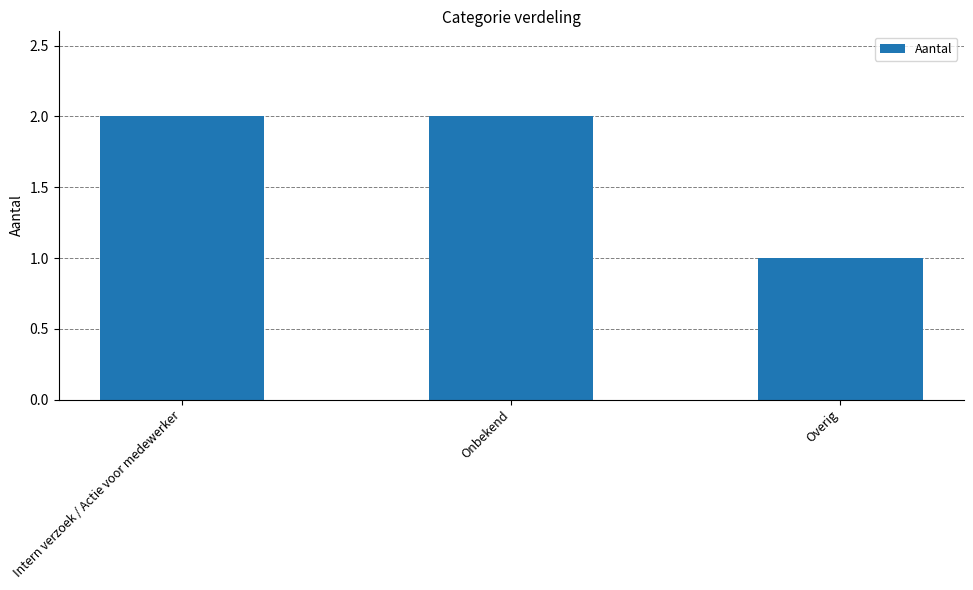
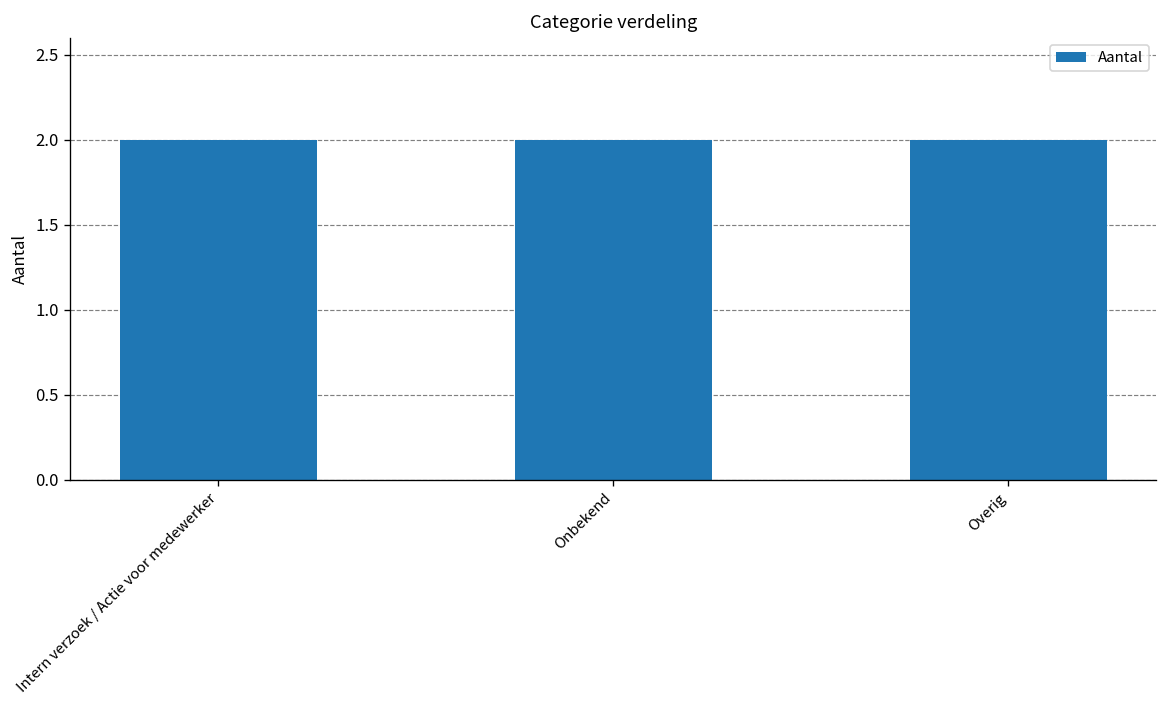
Overig: 1 -> 2
